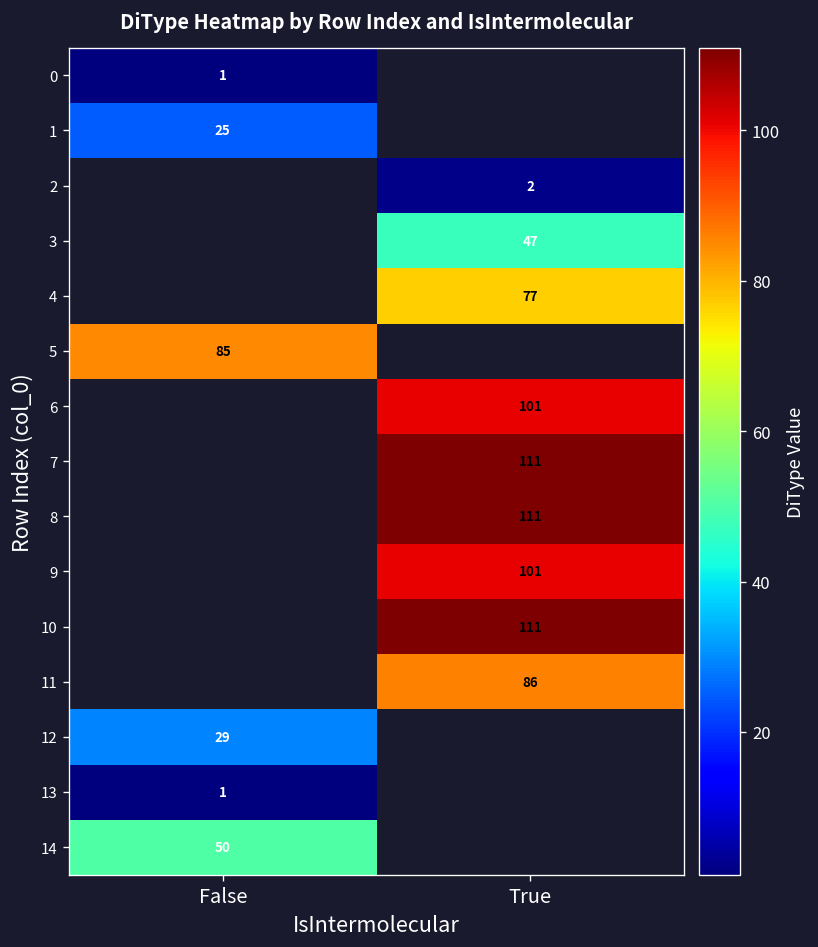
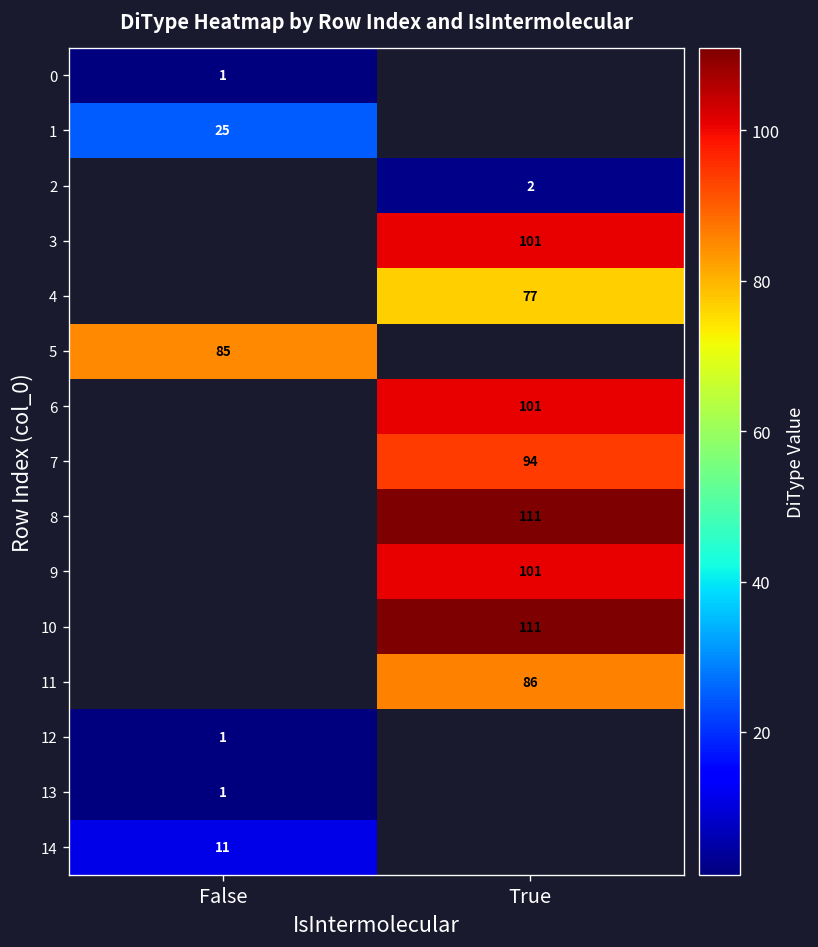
3, True: 47 -> 101
7, True: 111 -> 94
12, False: 29 -> 1
14, False: 50 -> 11
